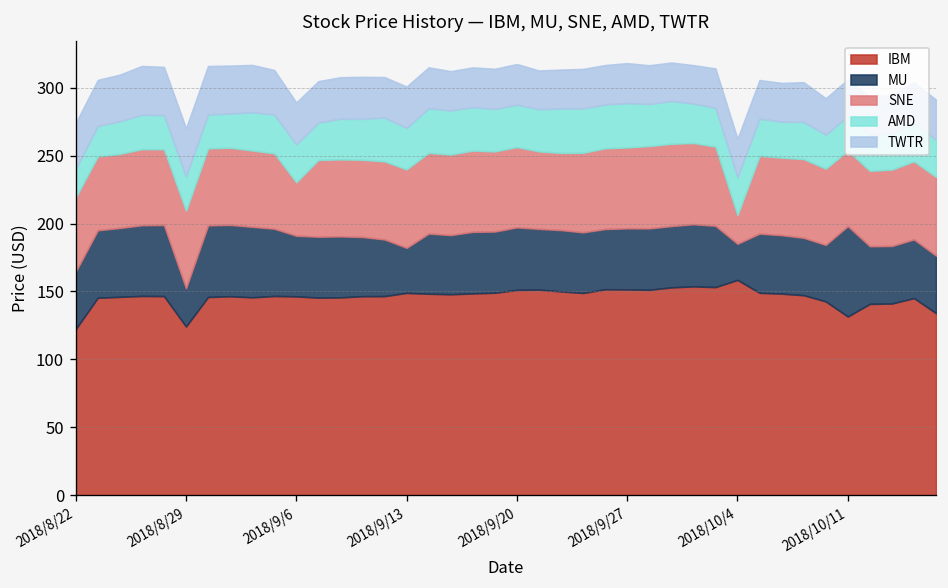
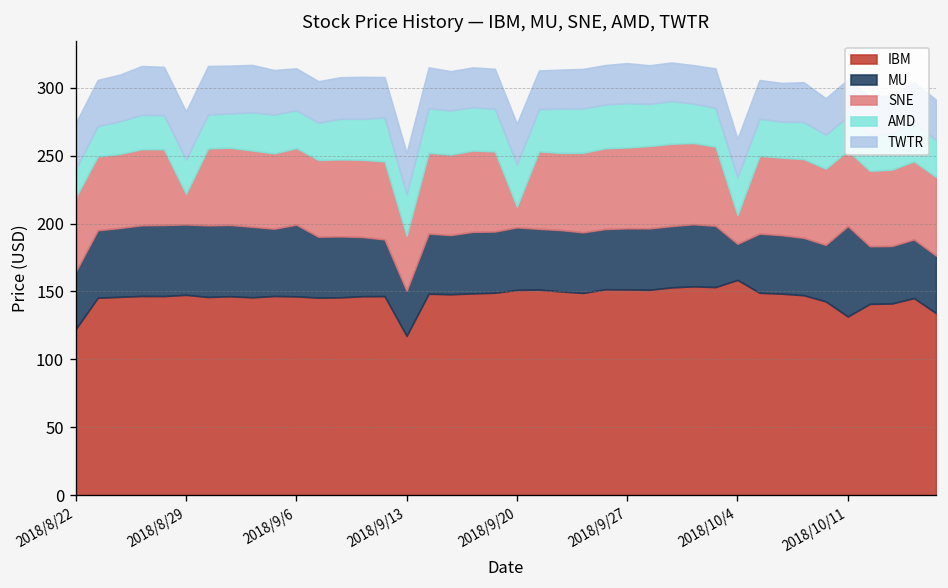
IBM, 2018/8/29: 124 -> 148
MU, 2018/8/29: 28 -> 52
SNE, 2018/8/29: 57 -> 23
MU, 2018/9/6: 45 -> 53
SNE, 2018/9/6: 39 -> 56
IBM, 2018/9/13: 149 -> 117
SNE, 2018/9/13: 58 -> 41
SNE, 2018/9/20: 59 -> 15
